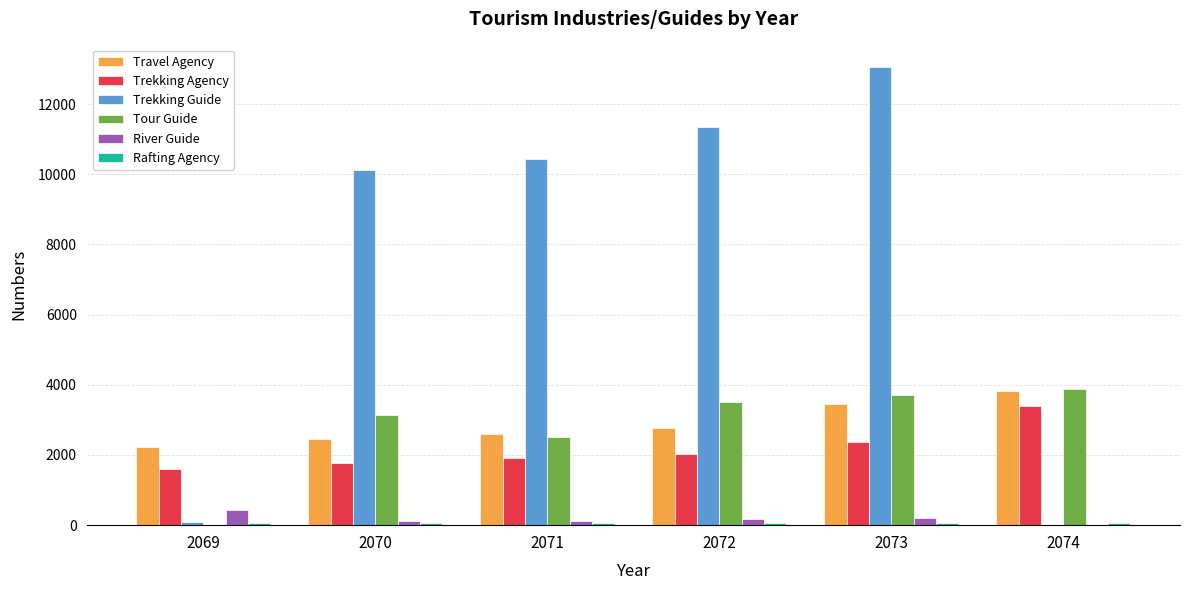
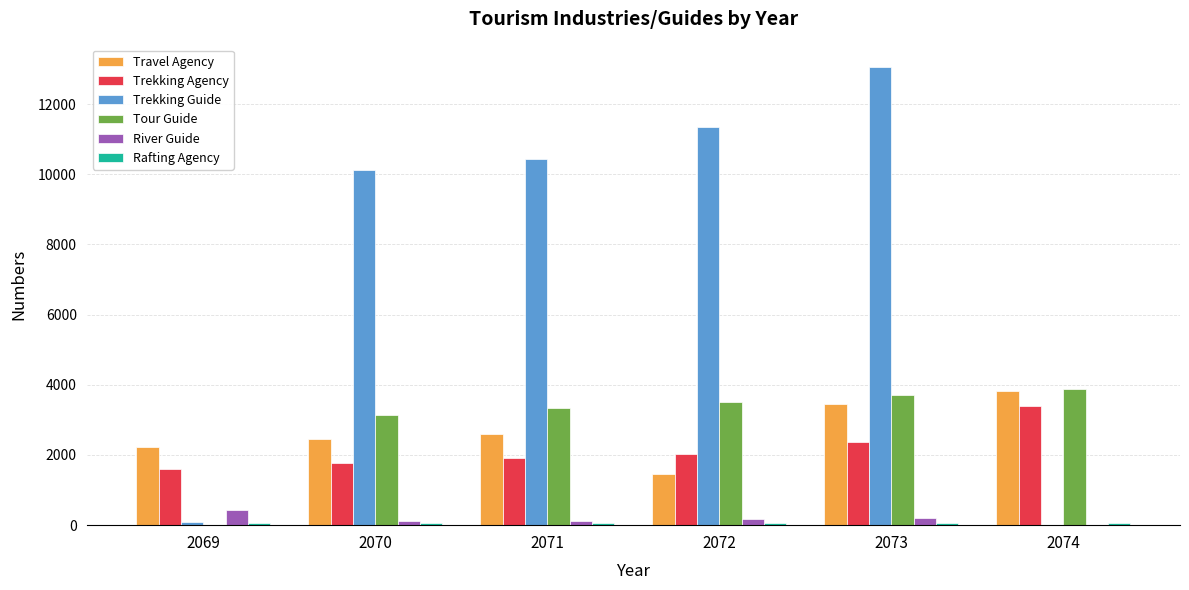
Tour Guide, 2071: 2500 -> 3300
Travel Agency, 2072: 2800 -> 1500
